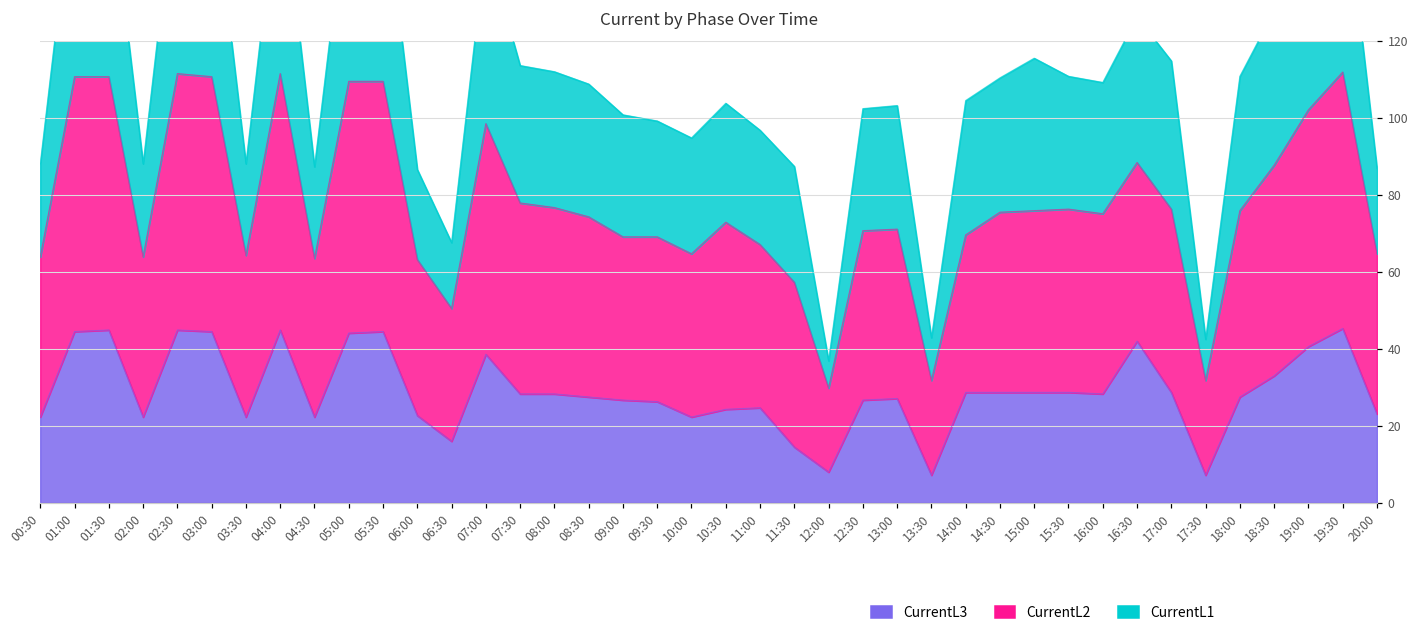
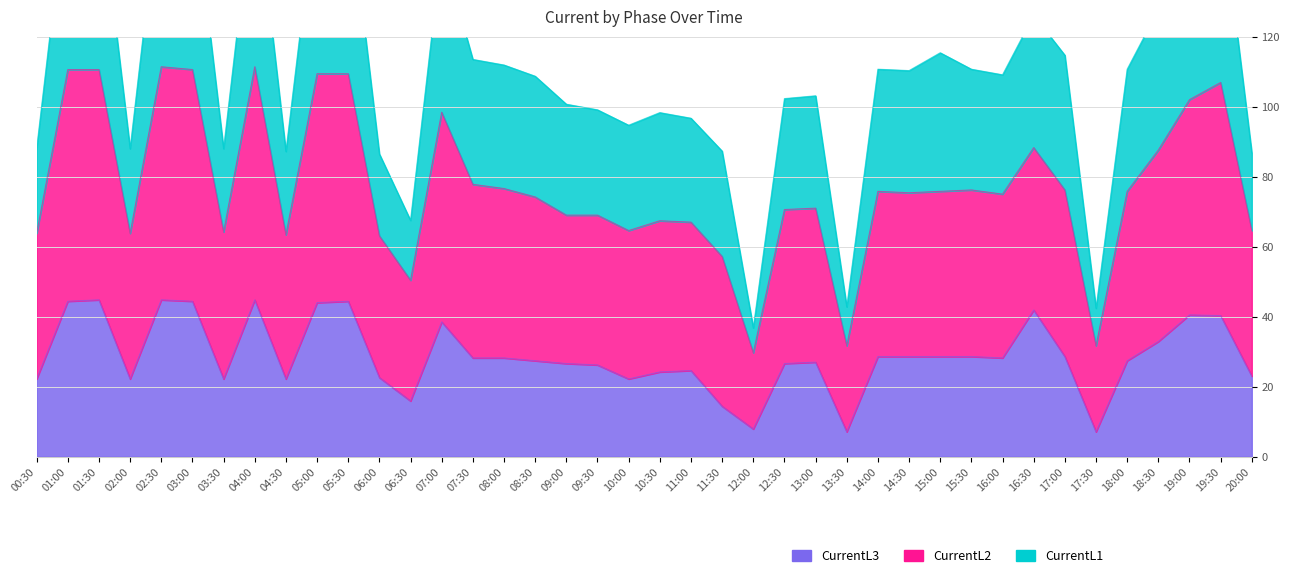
CurrentL2, 10:30: 49 -> 43
CurrentL2, 14:00: 41 -> 47
CurrentL3, 19:30: 45 -> 40
